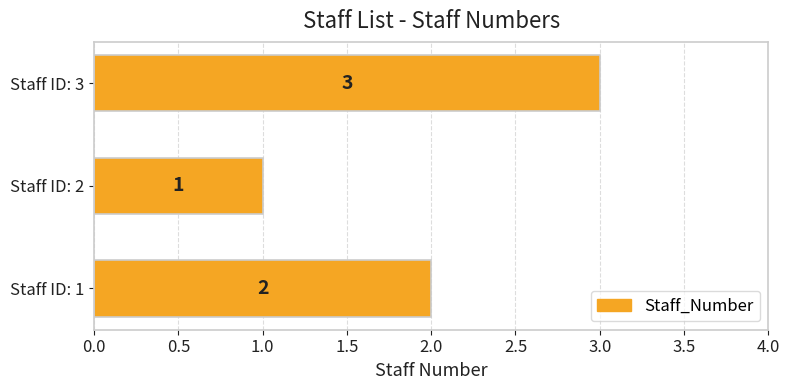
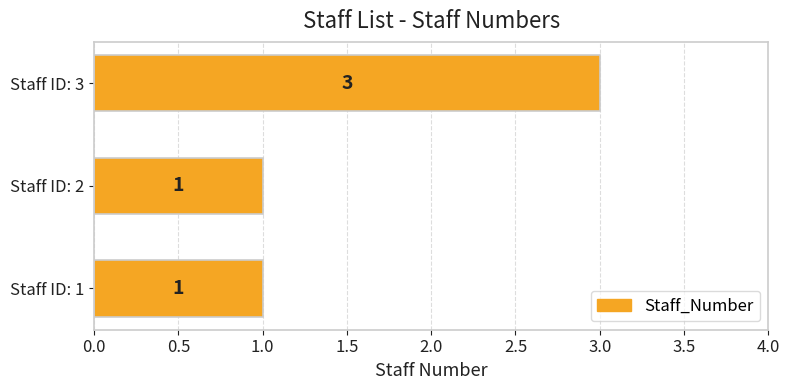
Staff ID: 1: 2 -> 1
